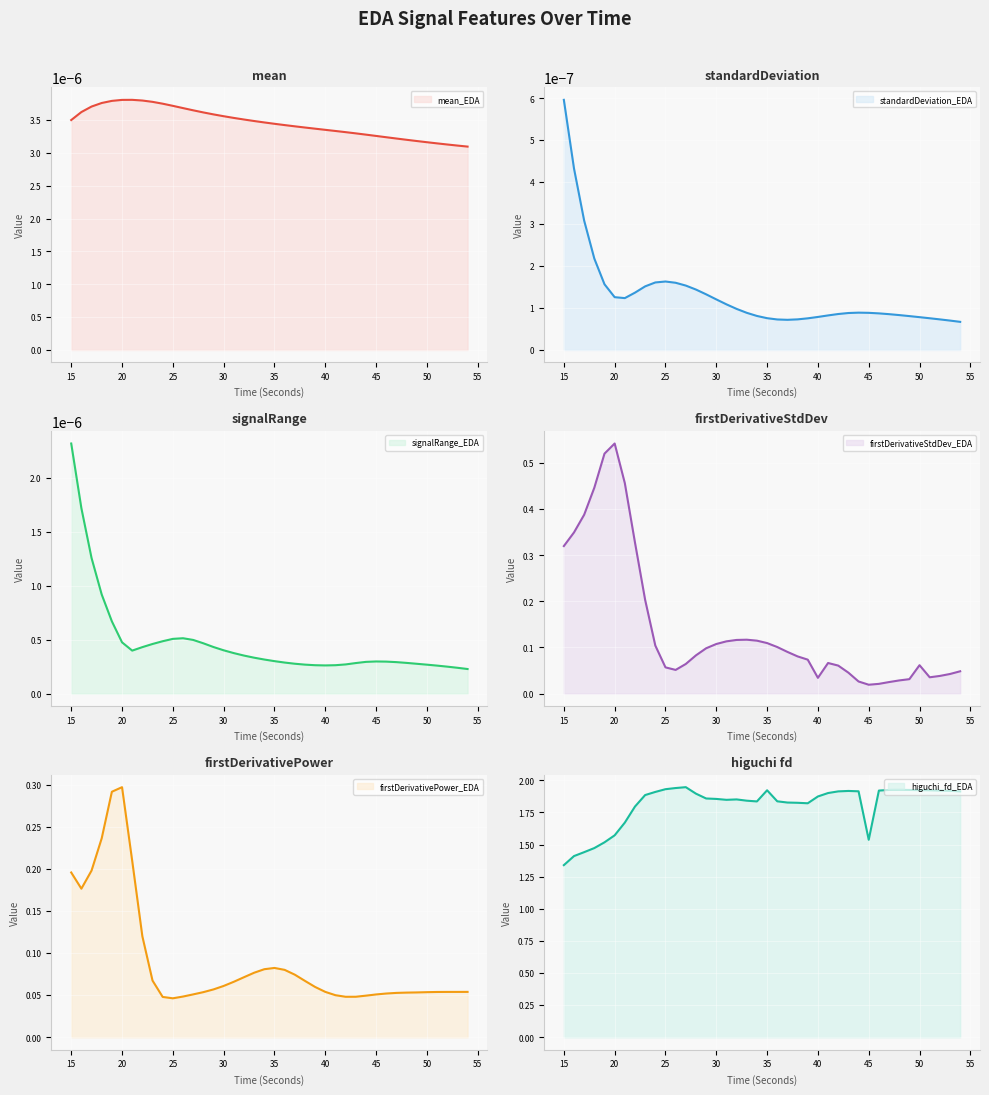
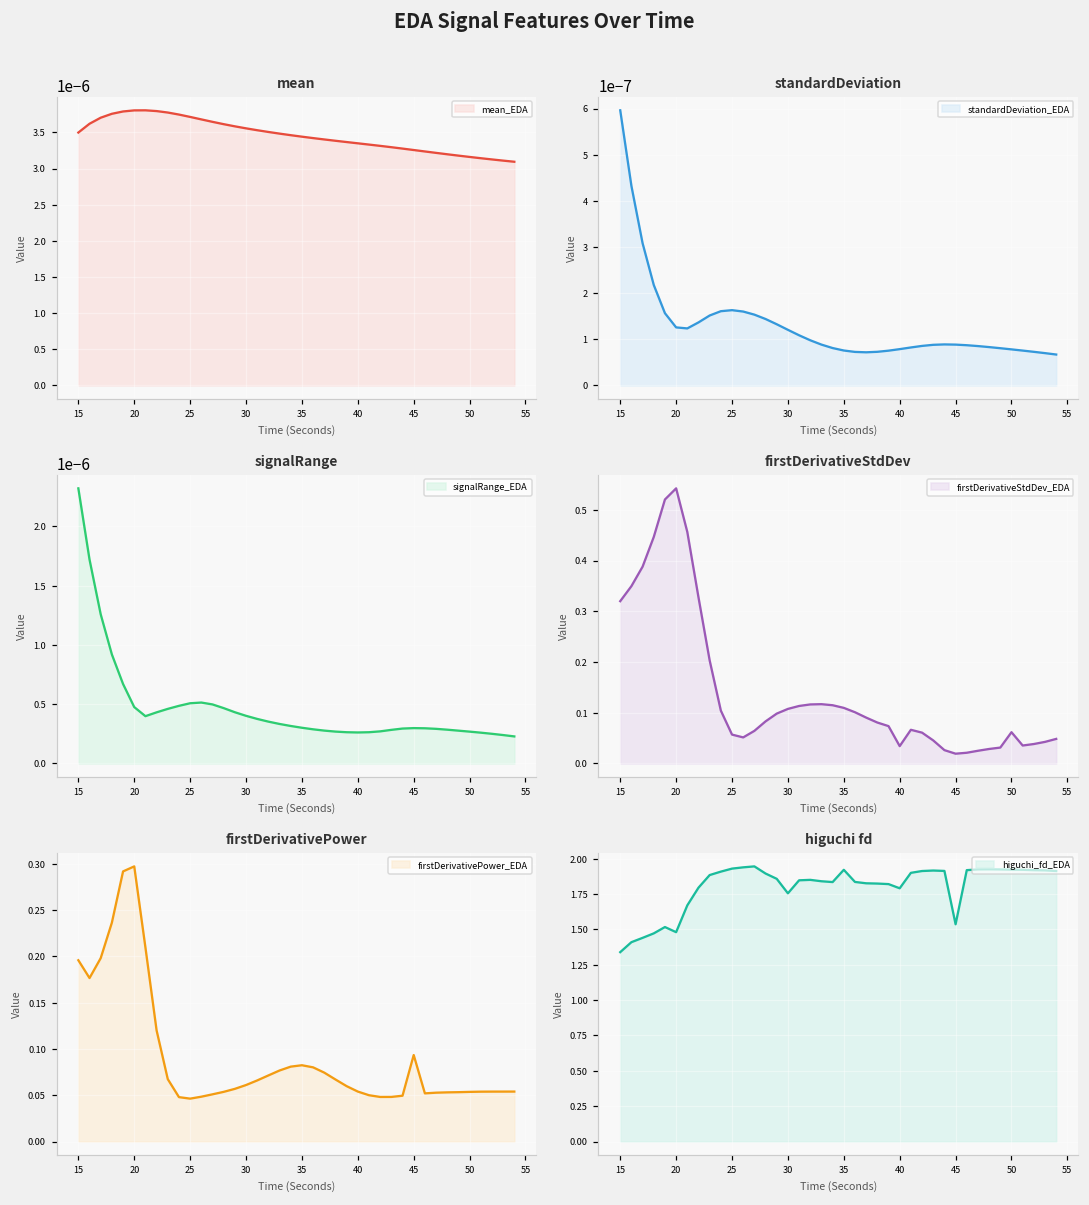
firstDerivativePower, 45: 0.05 -> 0.09
higuchi fd, 20: 1.57 -> 1.48
higuchi fd, 30: 1.85 -> 1.76
higuchi fd, 40: 1.87 -> 1.79
